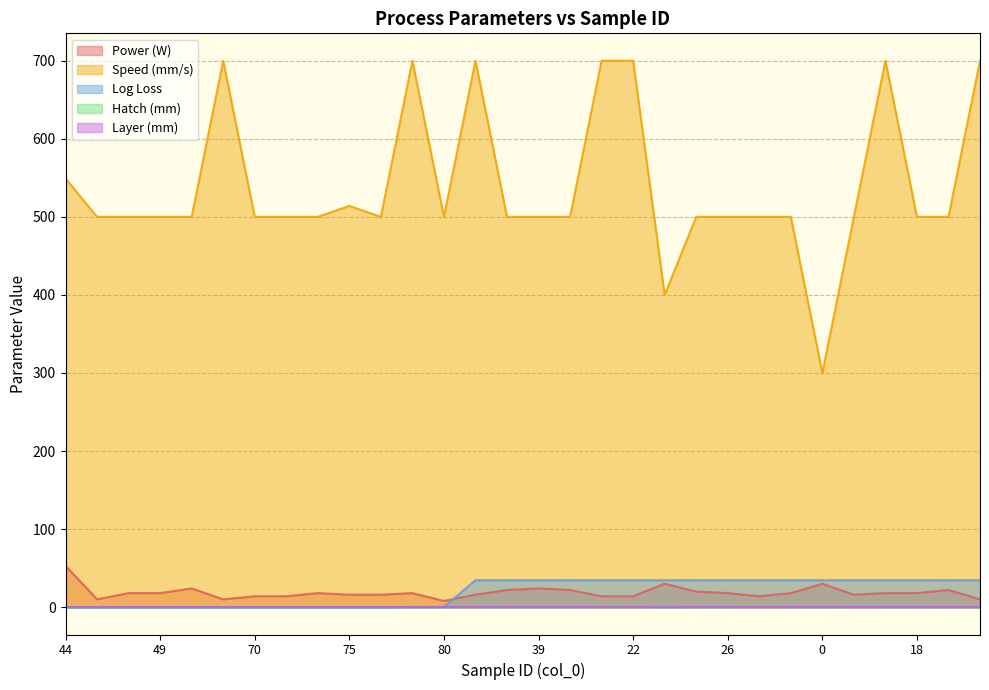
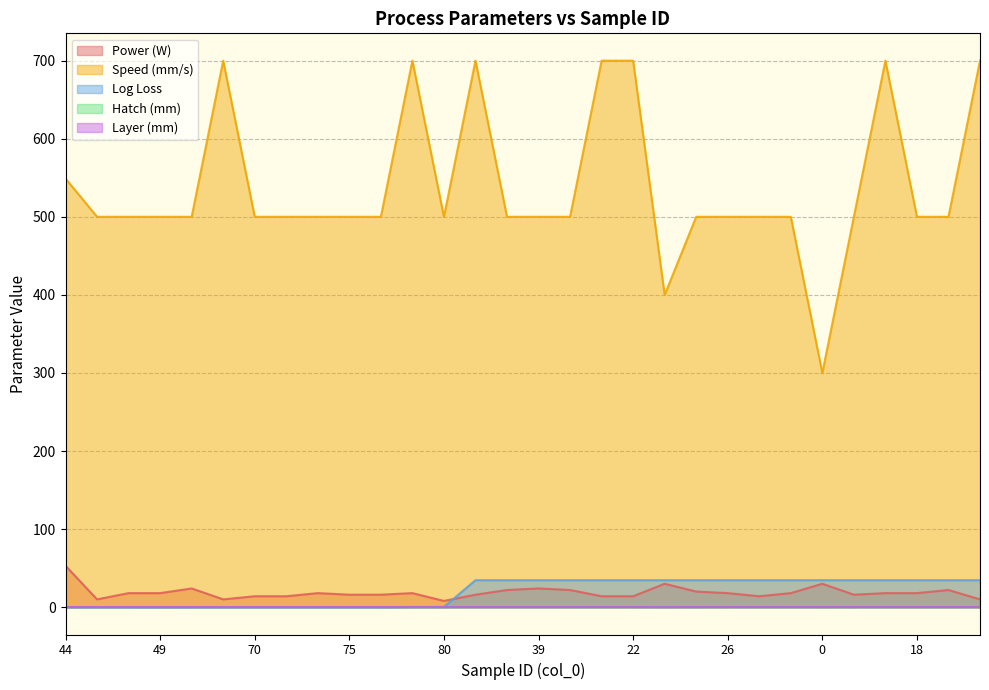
Speed (mm/s), 75: 510 -> 500
